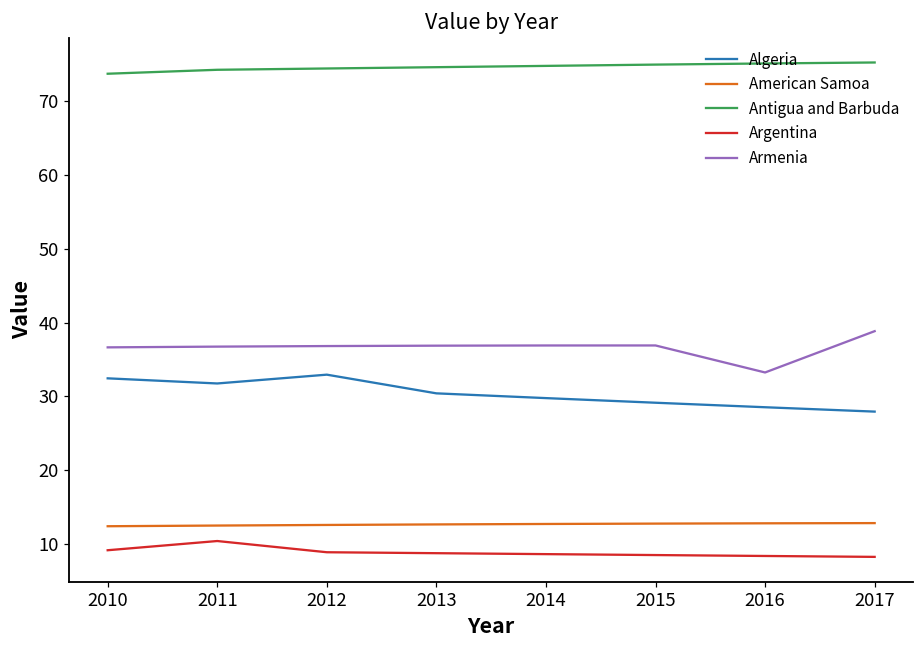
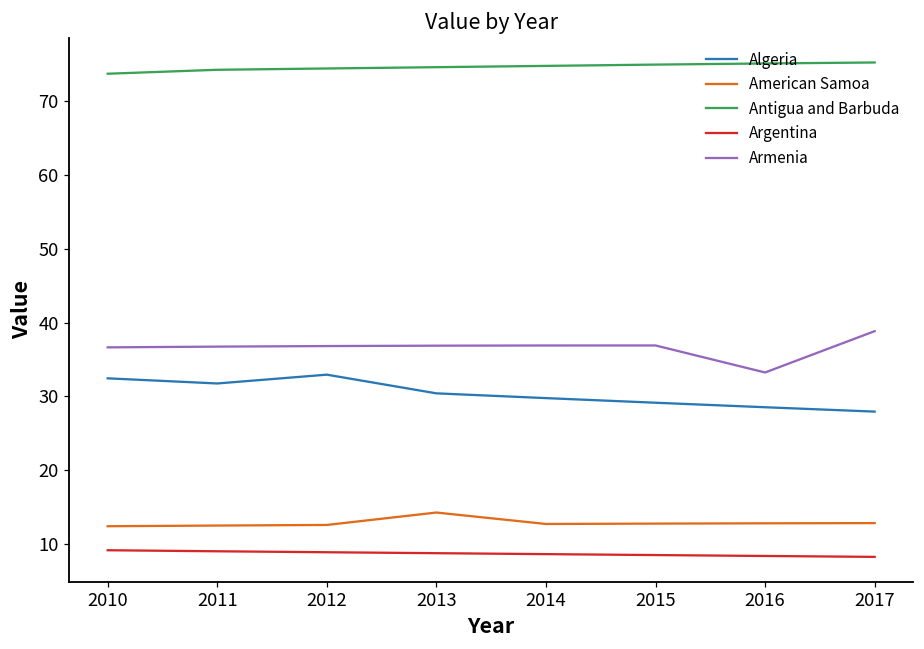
Argentina, 2011: 10 -> 9
American Samoa, 2013: 13 -> 14
